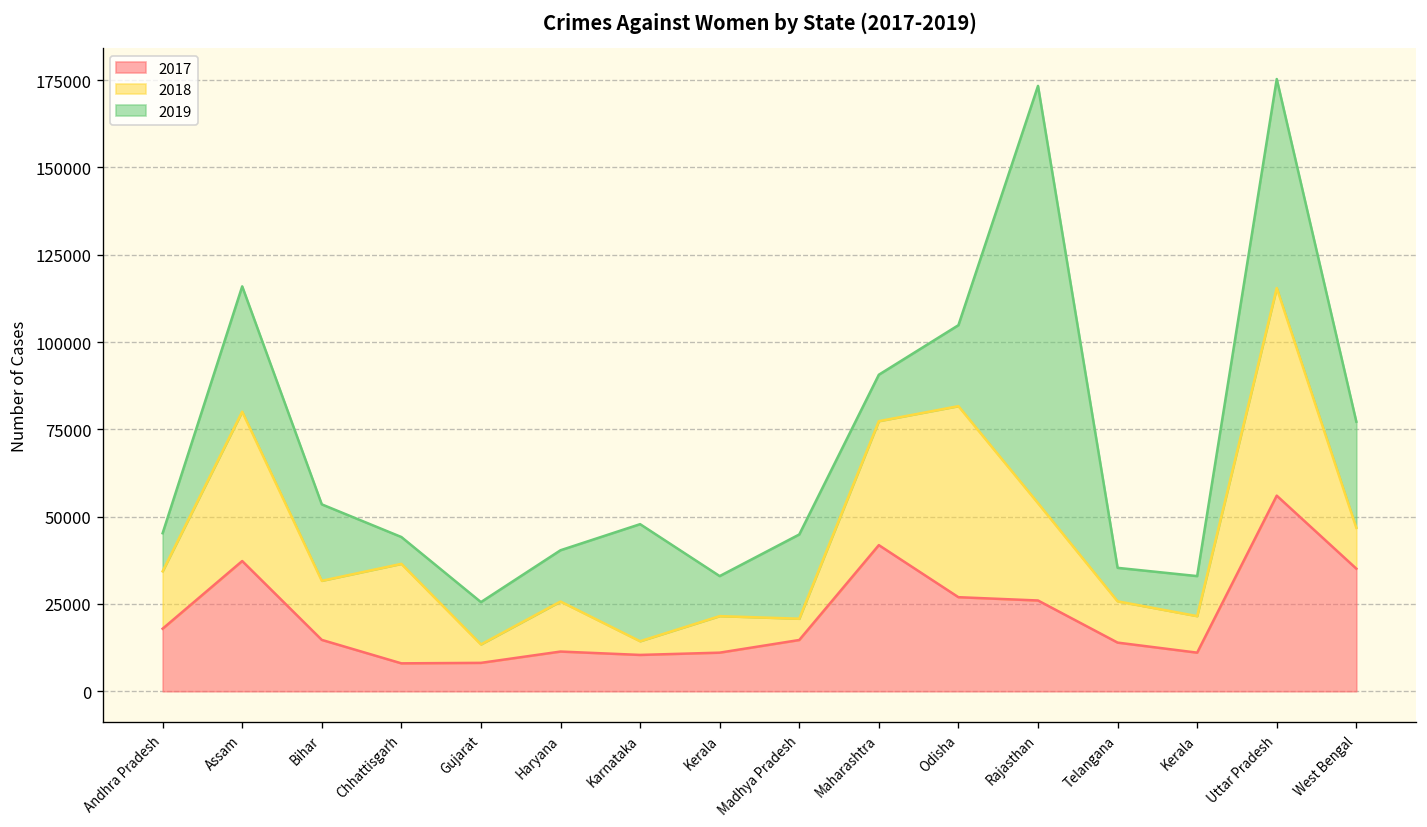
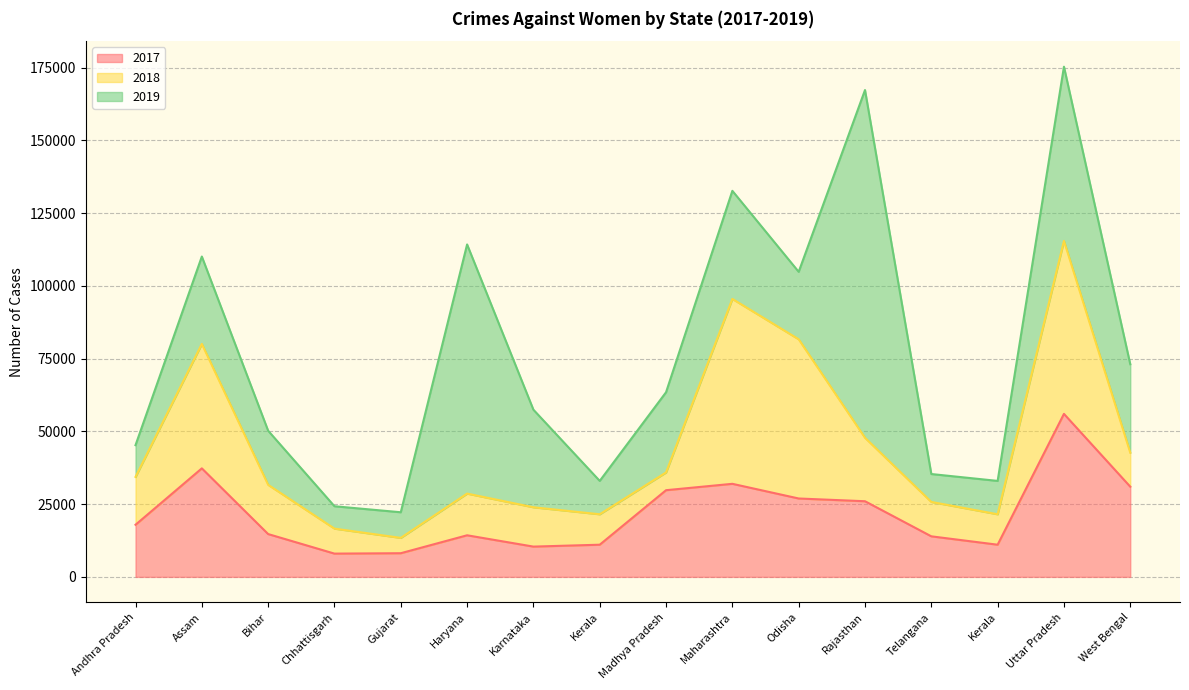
2019, Assam: 36000 -> 30000
2019, Bihar: 22000 -> 19000
2018, Chhattisgarh: 28000 -> 9000
2019, Gujarat: 12000 -> 9000
2017, Haryana: 11000 -> 14000
2019, Haryana: 15000 -> 86000
2018, Karnataka: 4000 -> 14000
2017, Madhya Pradesh: 15000 -> 30000
2019, Madhya Pradesh: 24000 -> 28000
2017, Maharashtra: 42000 -> 32000
2018, Maharashtra: 35000 -> 64000
2019, Maharashtra: 13000 -> 37000
2018, Rajasthan: 28000 -> 22000
2017, West Bengal: 35000 -> 31000
